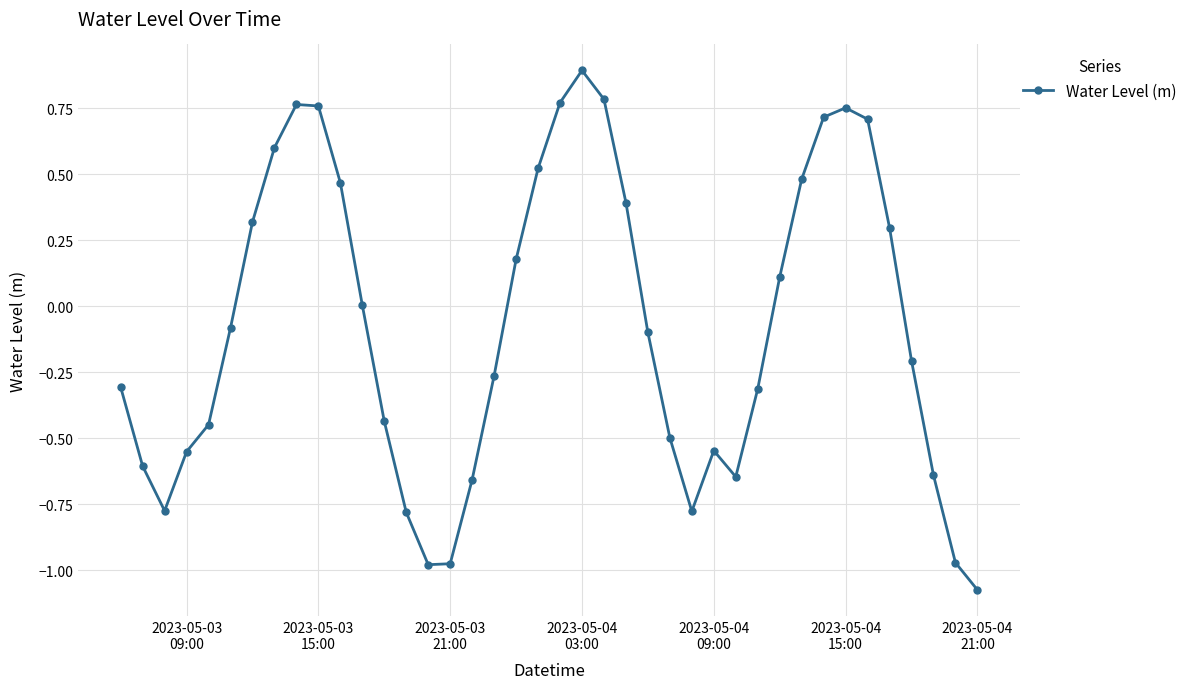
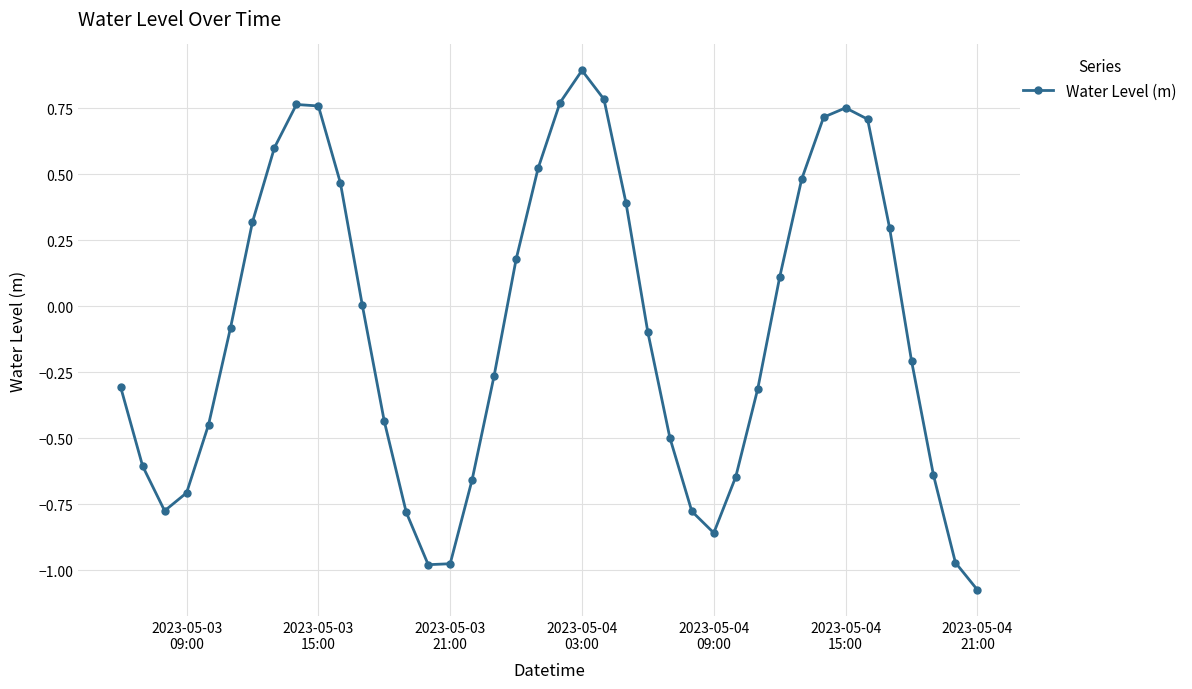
2023-05-03 09:00: -0.55 -> -0.71
2023-05-04 09:00: -0.55 -> -0.86
